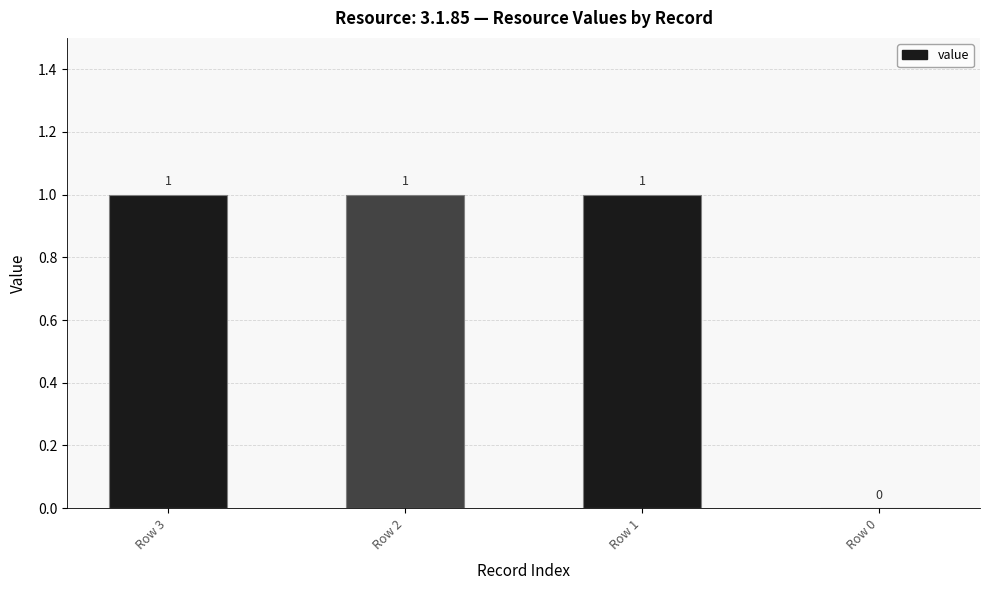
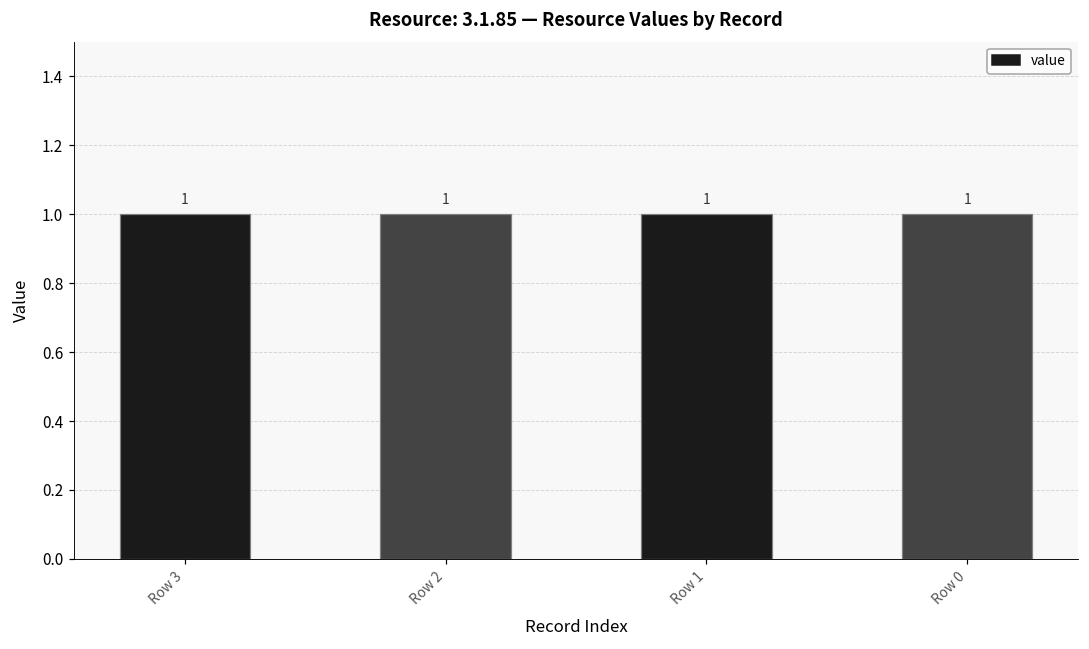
Row 0: 0 -> 1
